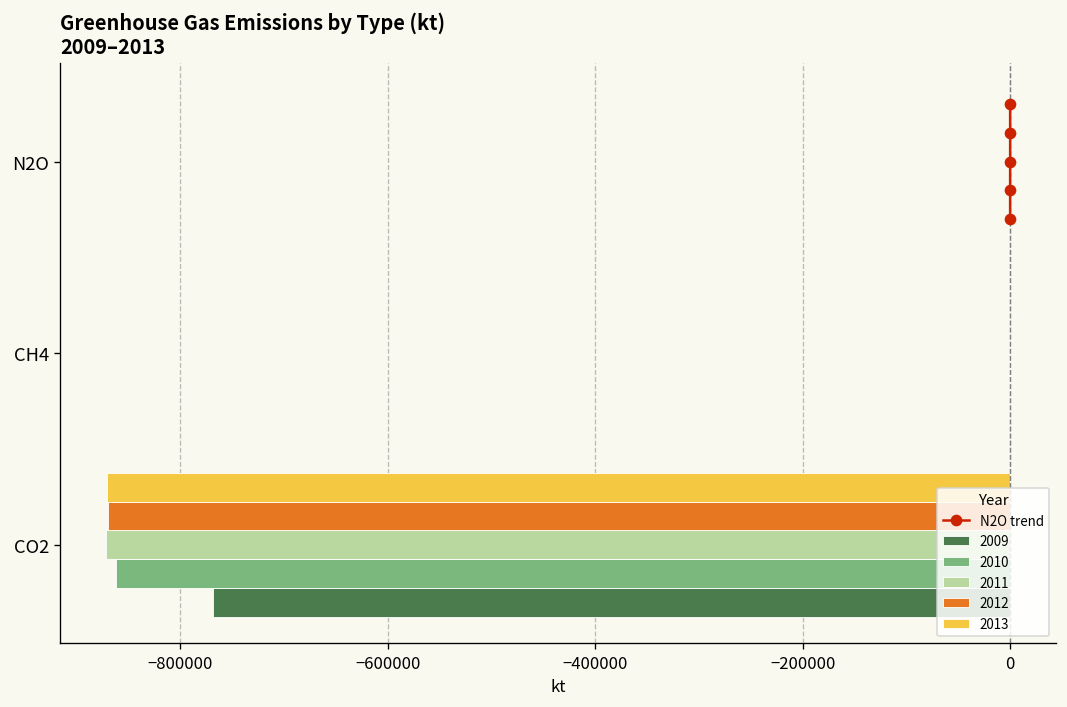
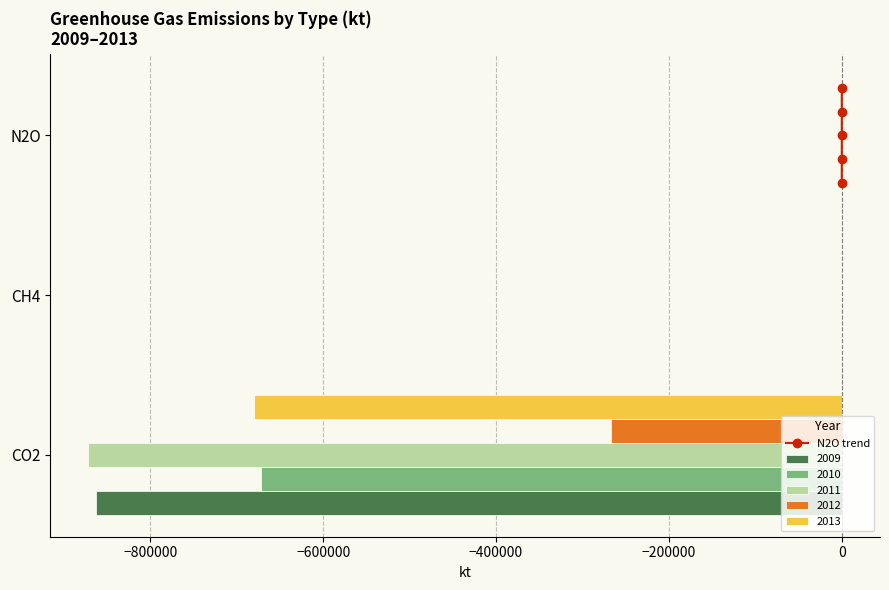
2013, CO2: -870000 -> -680000
2012, CO2: -870000 -> -270000
2010, CO2: -860000 -> -670000
2009, CO2: -770000 -> -860000
